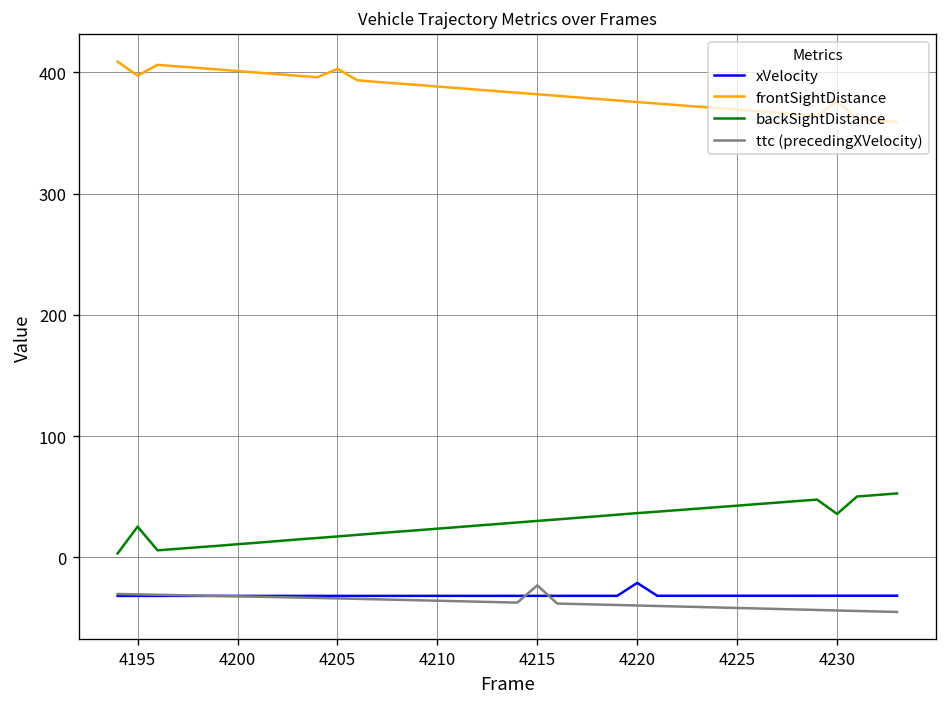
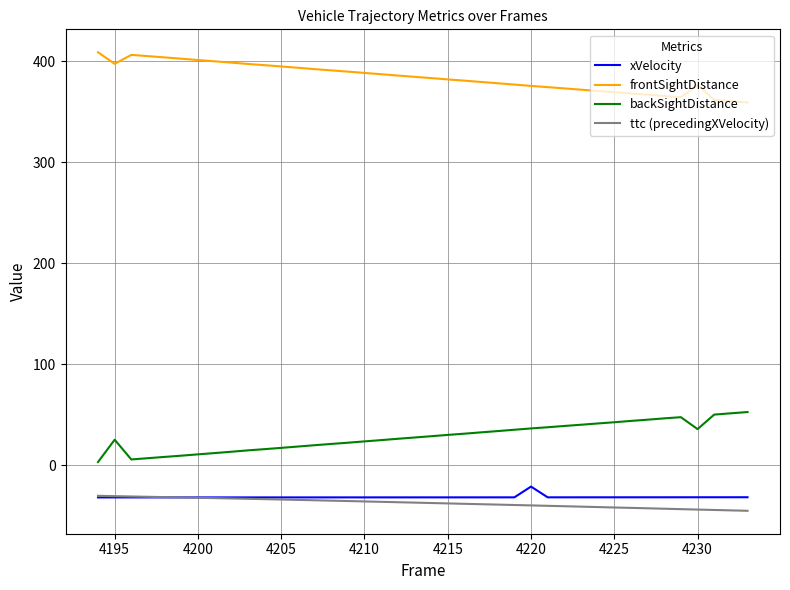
frontSightDistance, 4205: 403 -> 395
ttc (precedingXVelocity), 4215: -23 -> -38
